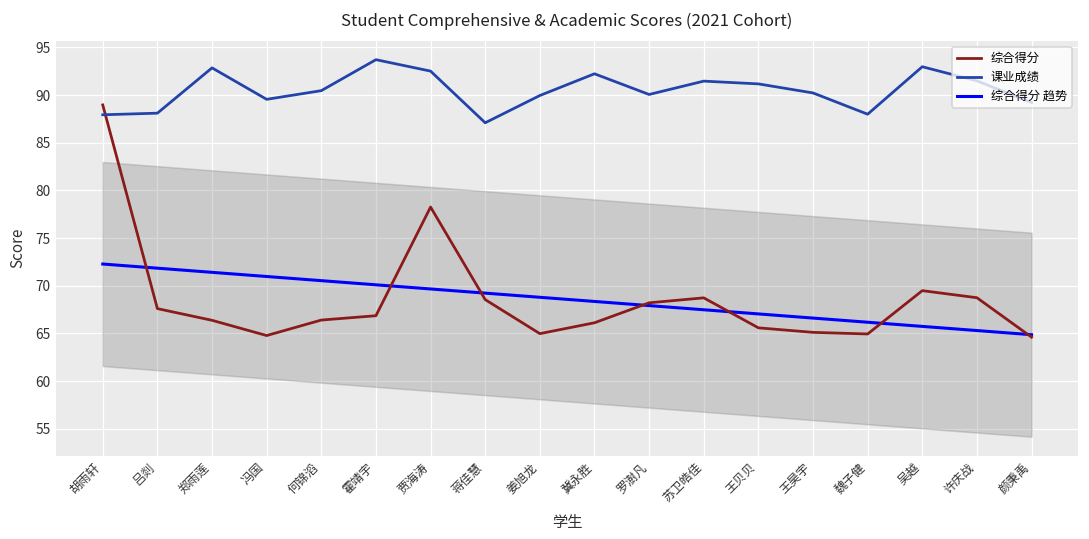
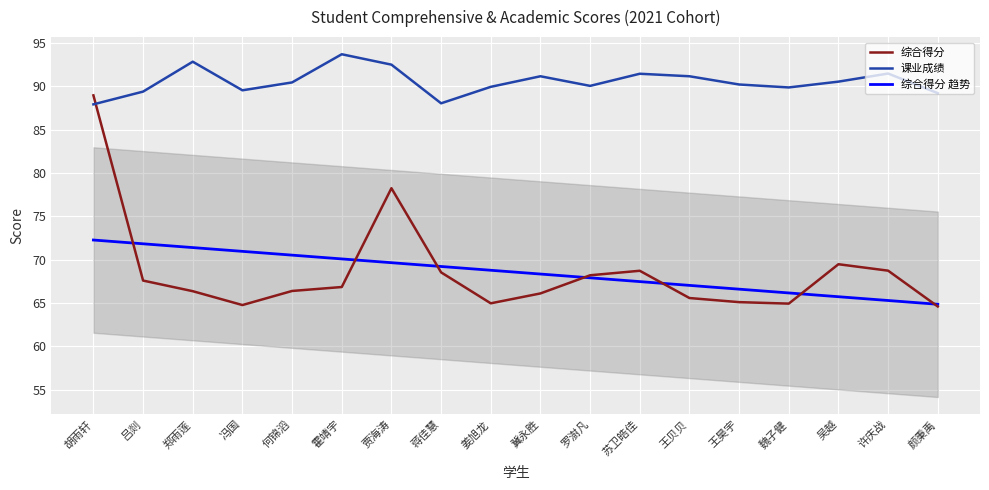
课业成绩, 吕剡: 88 -> 89
课业成绩, 蒋佳慧: 87 -> 88
课业成绩, 冀永胜: 92 -> 91
课业成绩, 魏子健: 88 -> 90
课业成绩, 吴越: 93 -> 91
